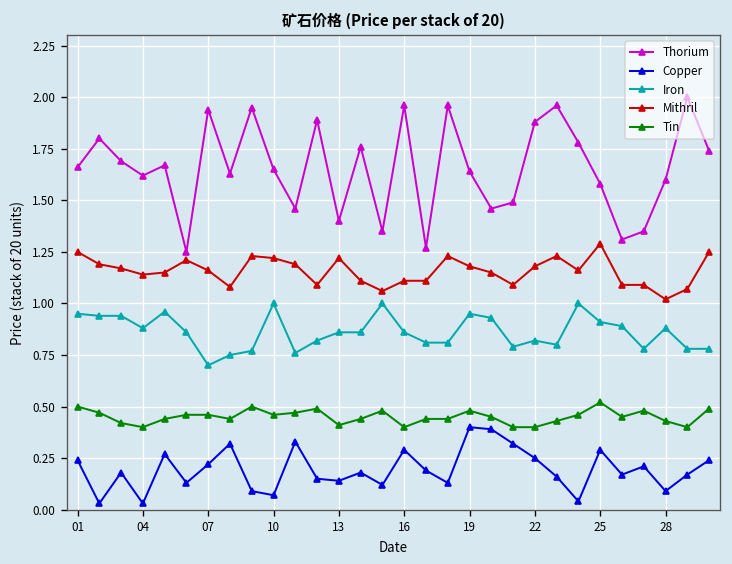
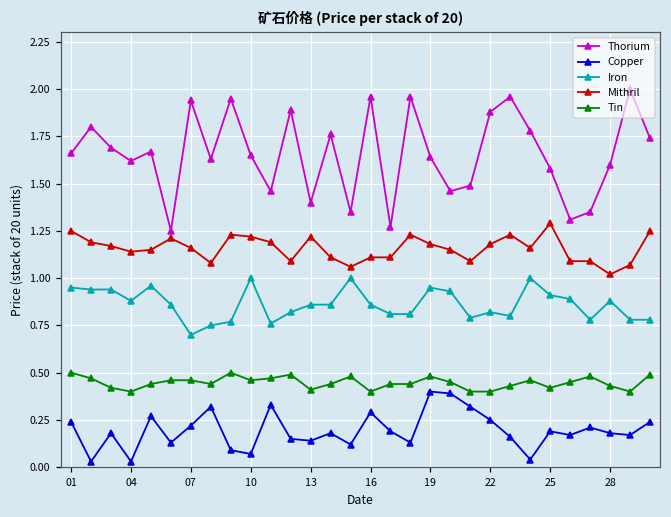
Copper, 25: 0.29 -> 0.19
Tin, 25: 0.52 -> 0.42
Copper, 28: 0.09 -> 0.18
